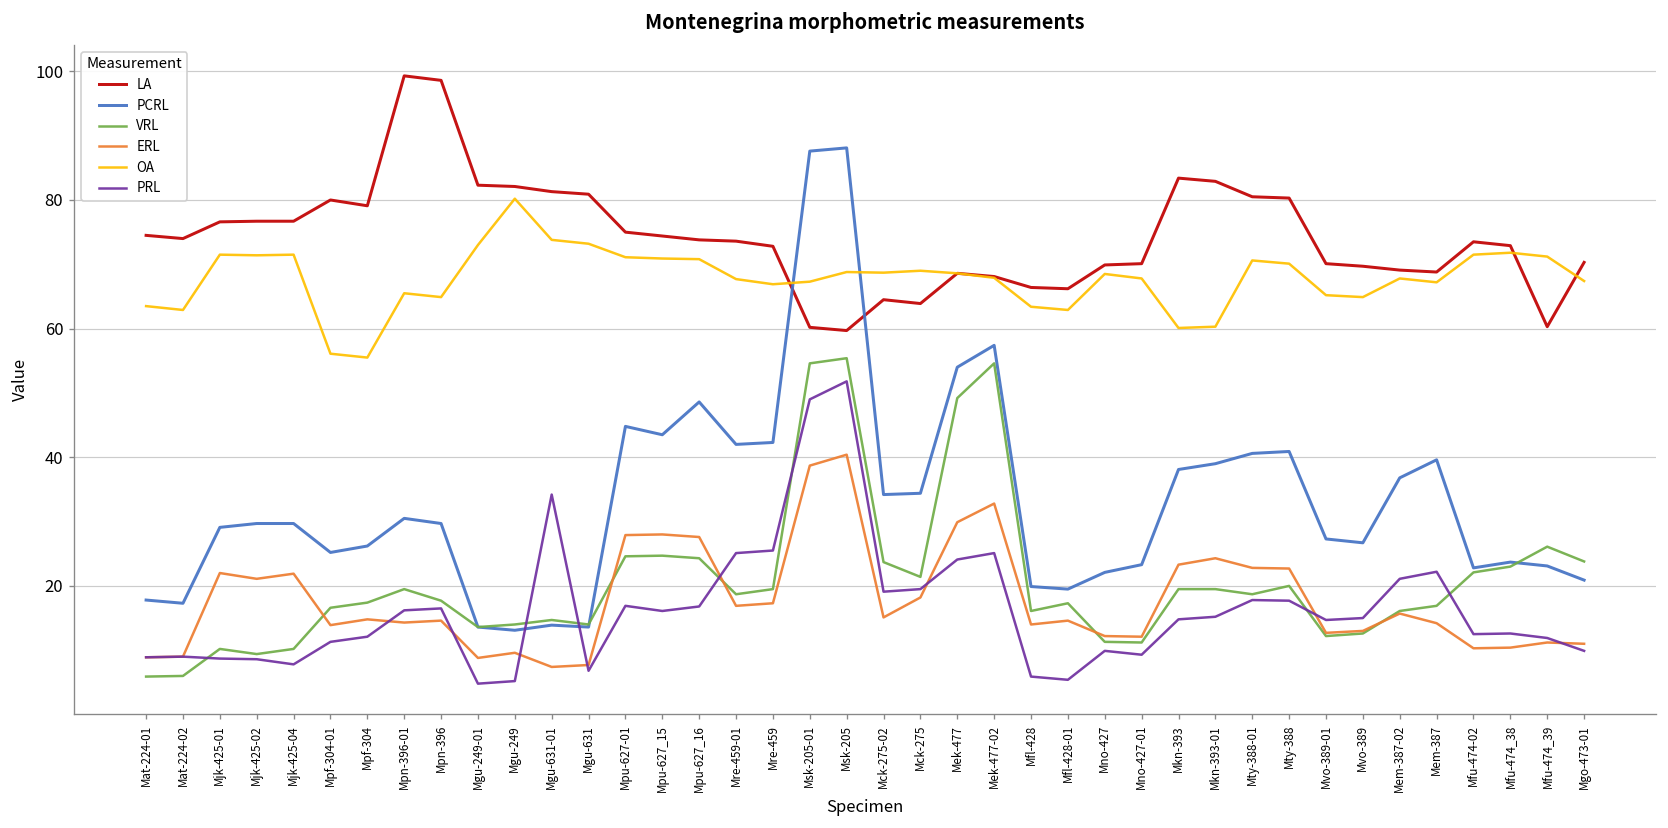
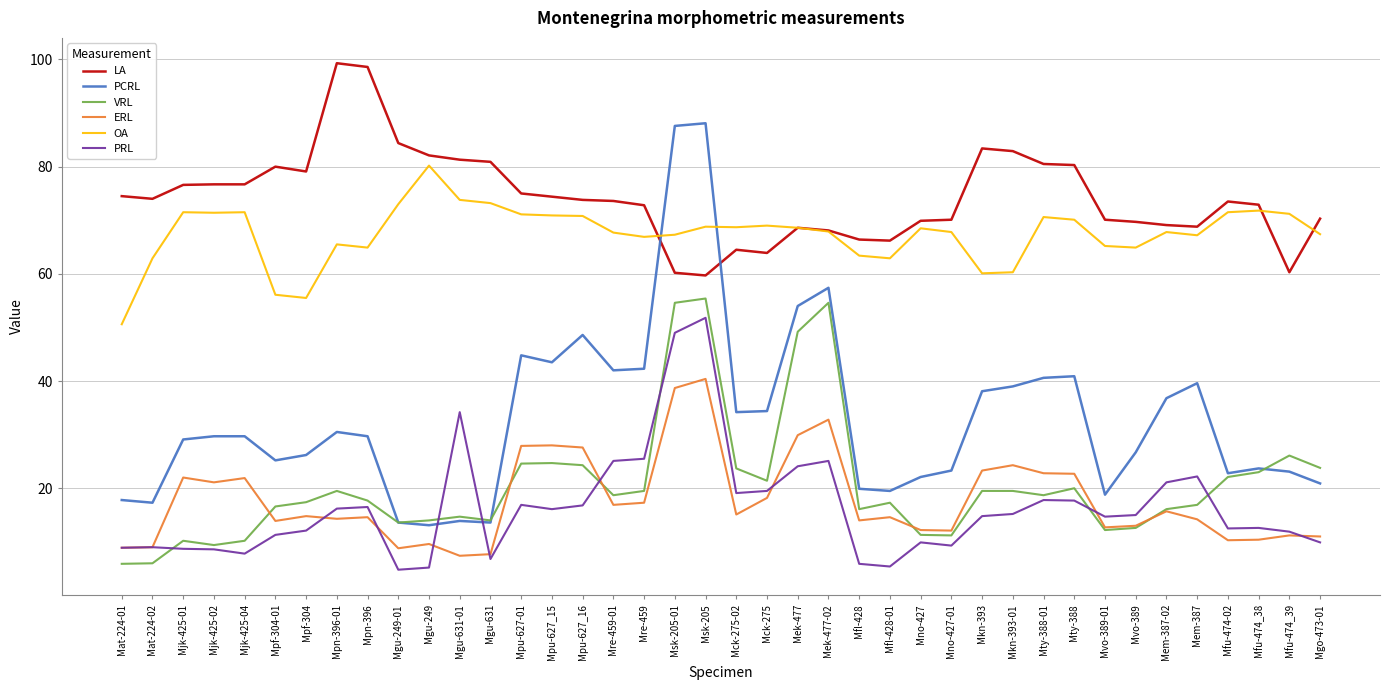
OA, Mat-224-01: 64 -> 51
LA, Mgu-249-01: 82 -> 84
PCRL, Mvo-389-01: 27 -> 19
